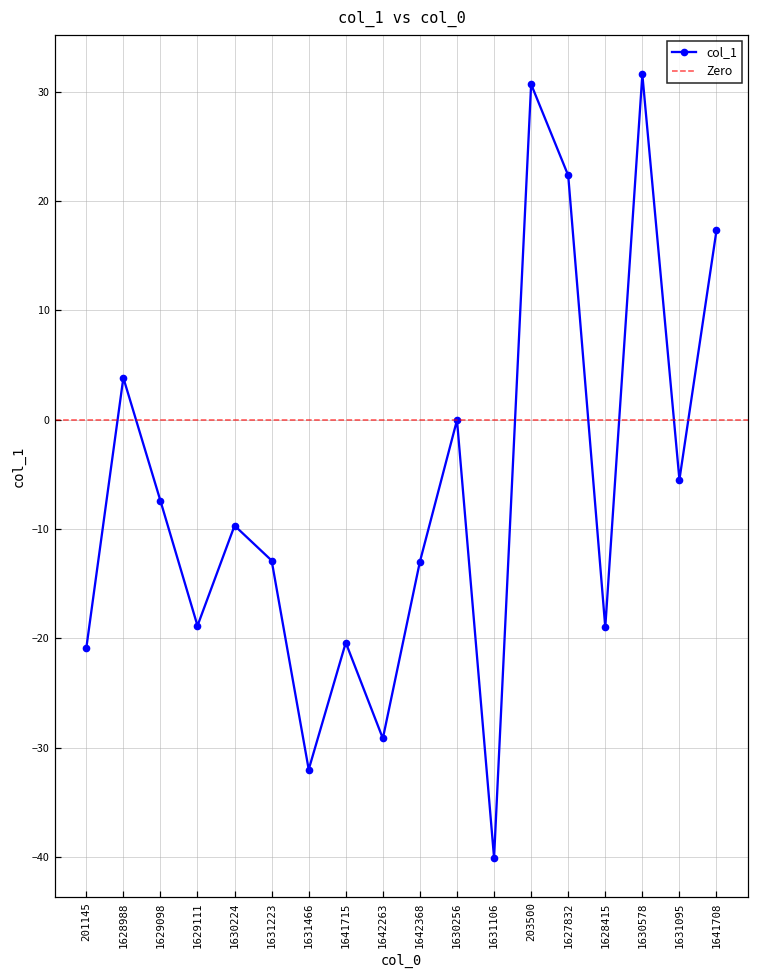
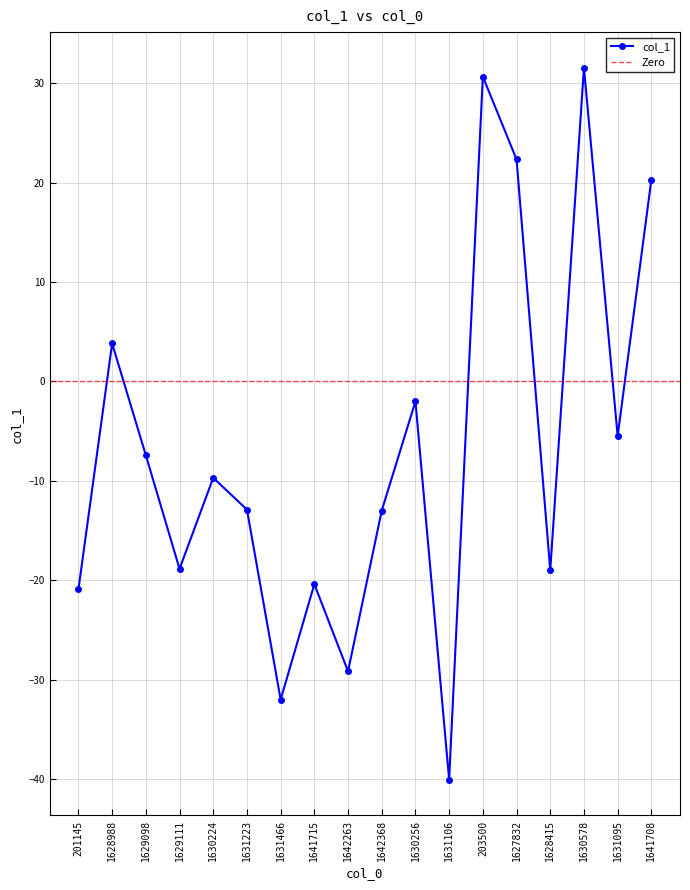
1630256: 0 -> -2
1641708: 17 -> 20
